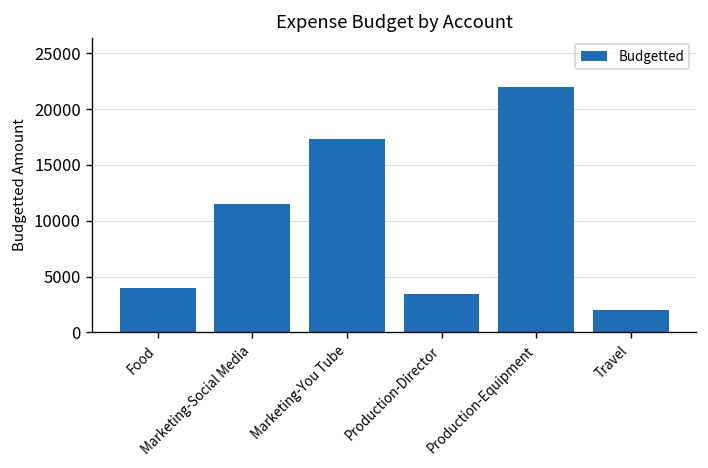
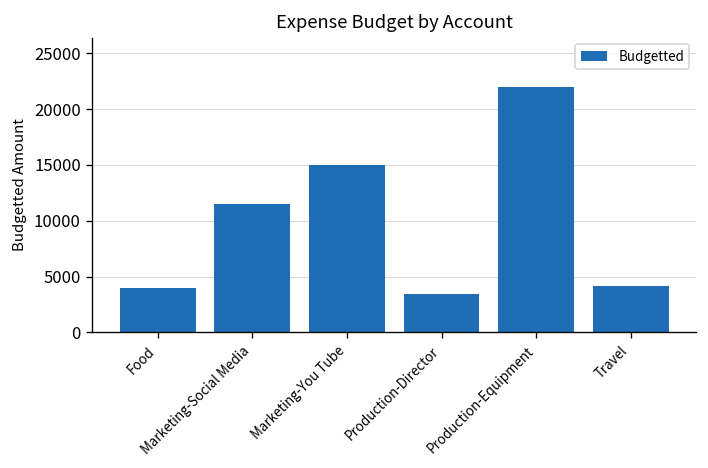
Marketing-You Tube: 17000 -> 15000
Travel: 2000 -> 4000
